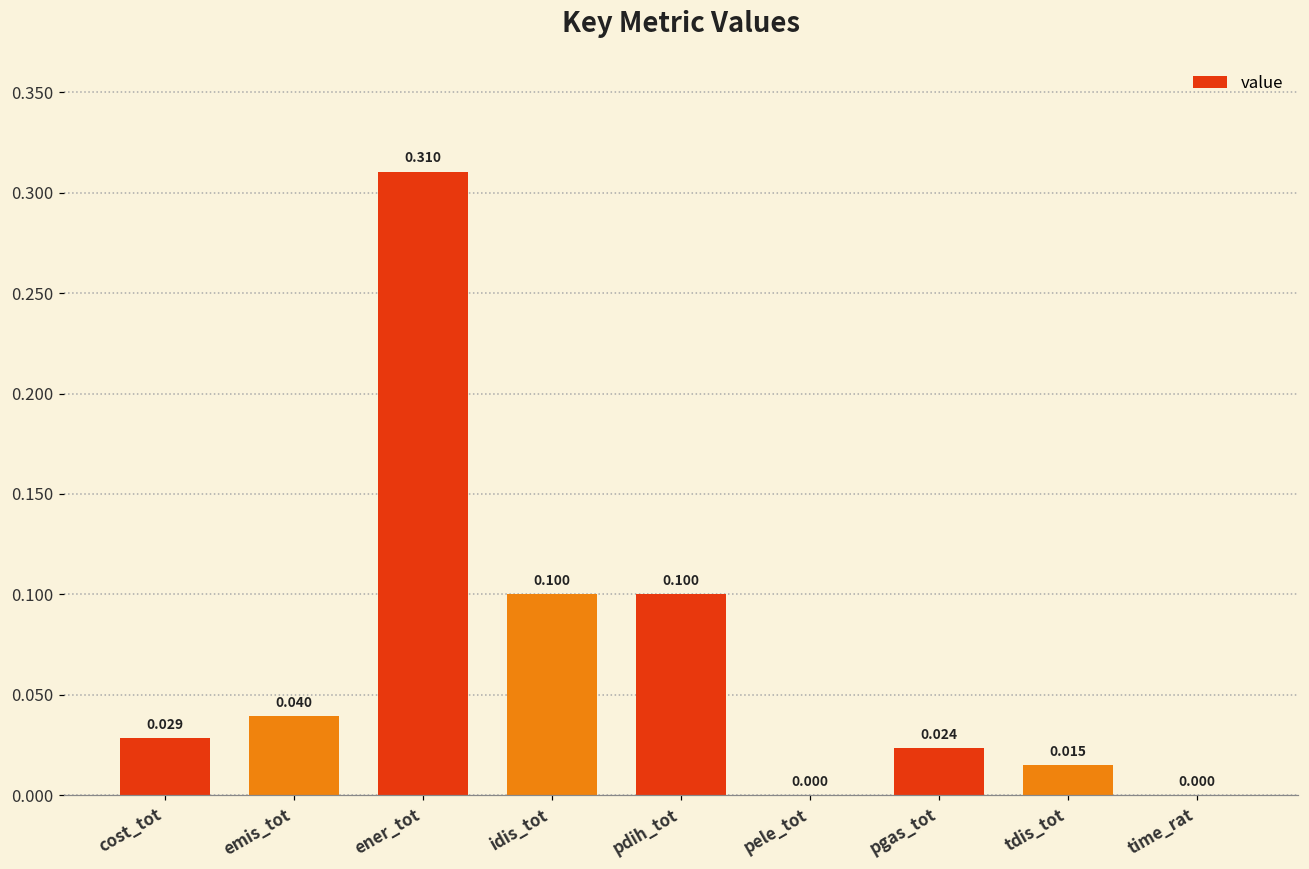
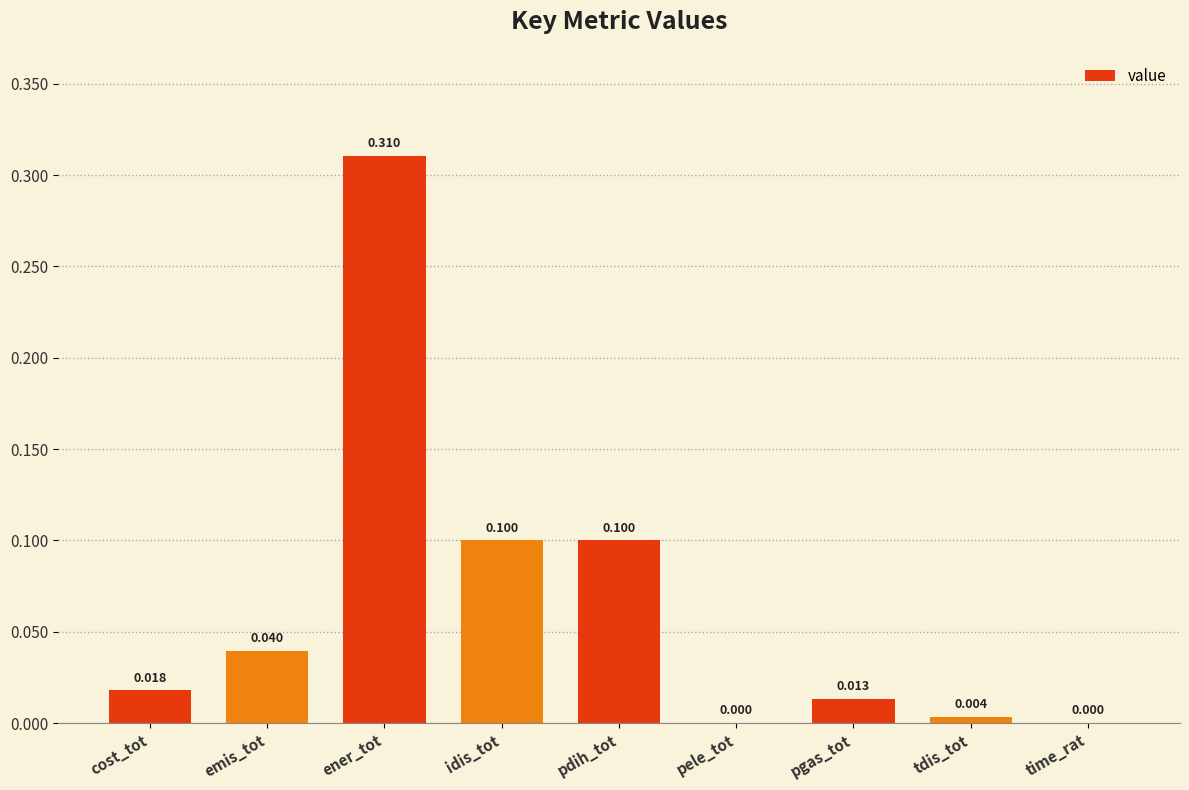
cost_tot: 0.029 -> 0.018
pgas_tot: 0.024 -> 0.013
tdis_tot: 0.015 -> 0.004
